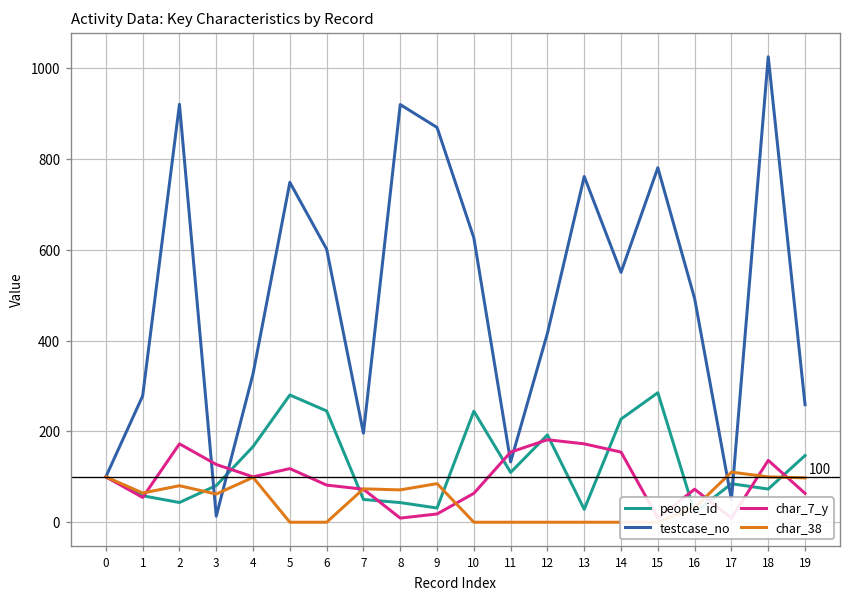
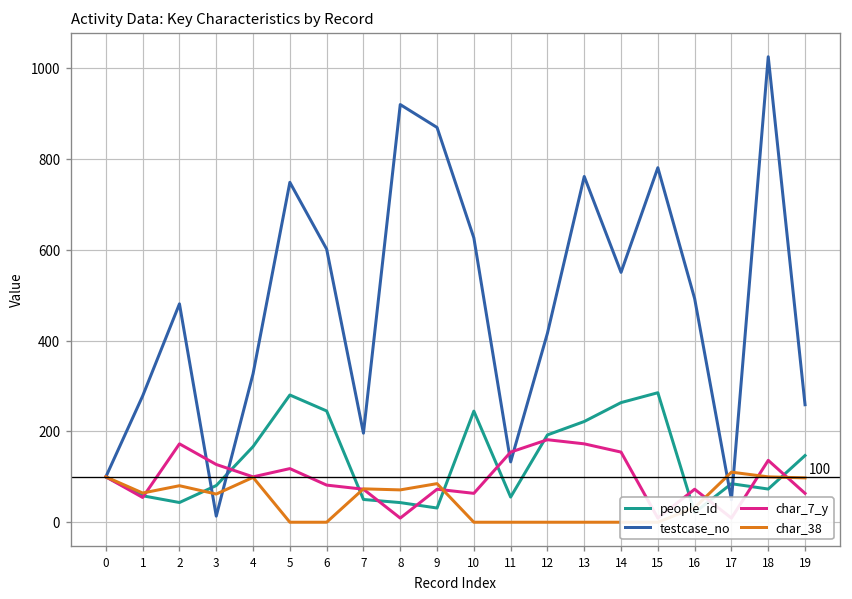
testcase_no, 2: 920 -> 480
char_7_y, 9: 20 -> 70
people_id, 11: 110 -> 60
people_id, 13: 30 -> 220
people_id, 14: 230 -> 260
